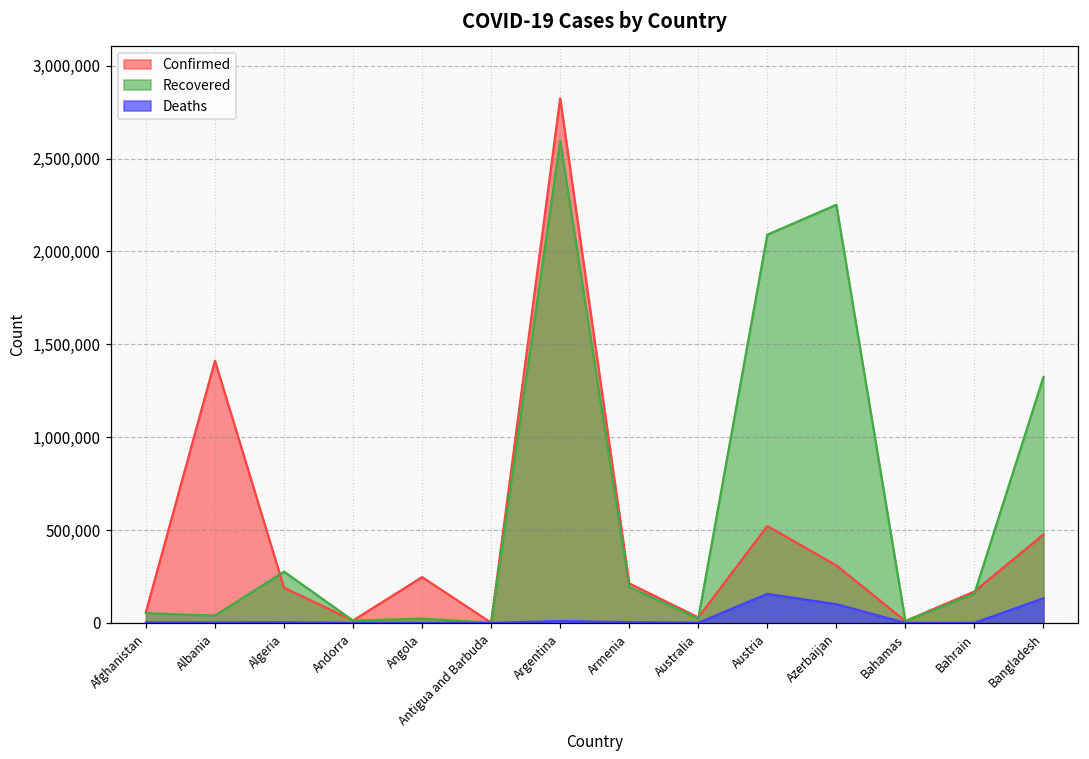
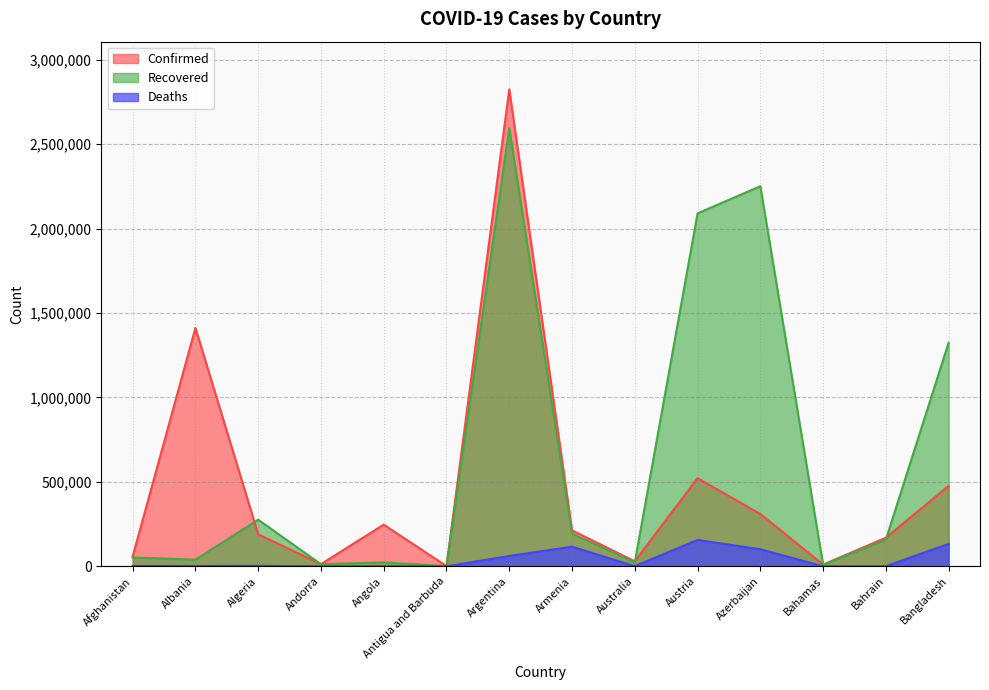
Deaths, Argentina: 10,000 -> 60,000
Deaths, Armenia: 0 -> 120,000
